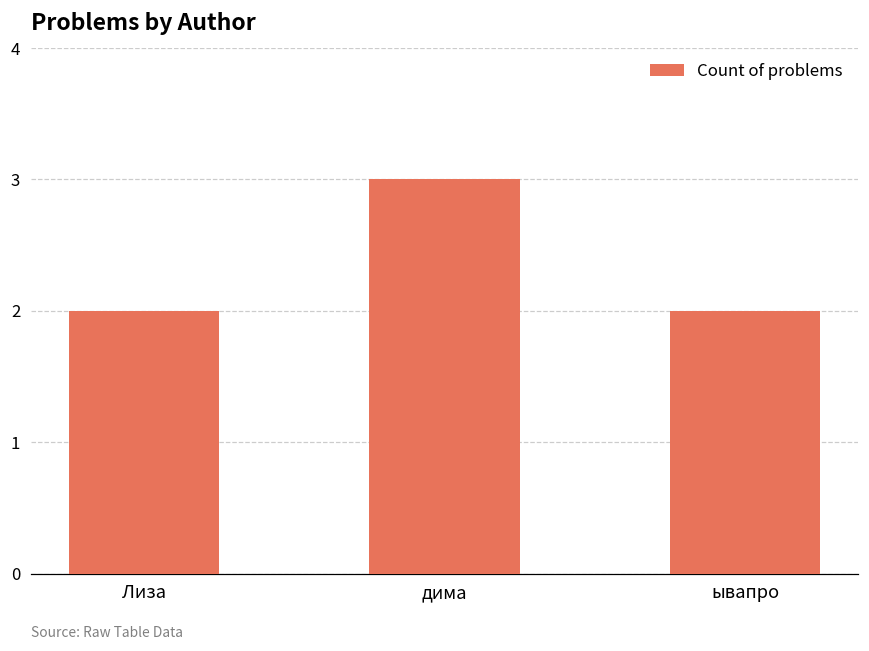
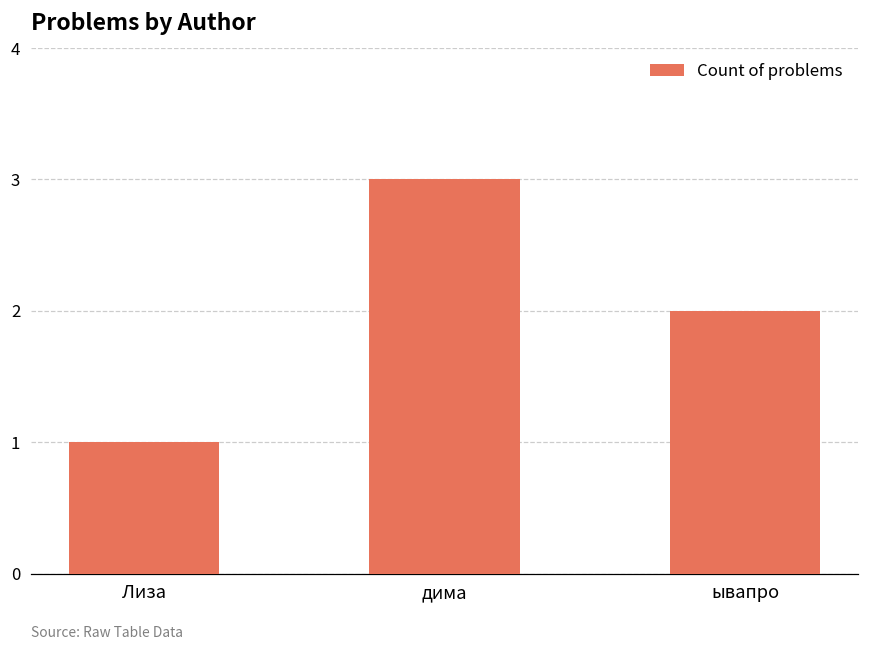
Лиза: 2 -> 1
